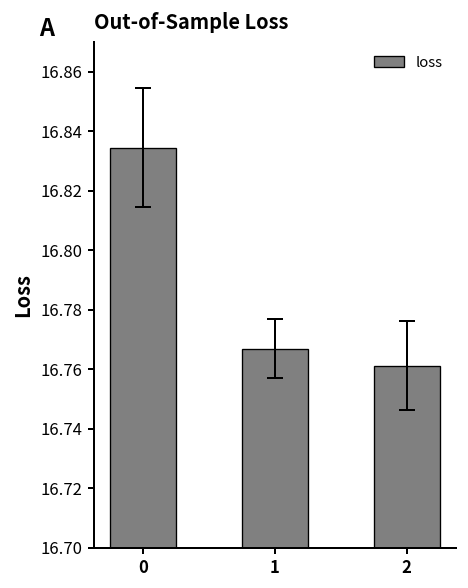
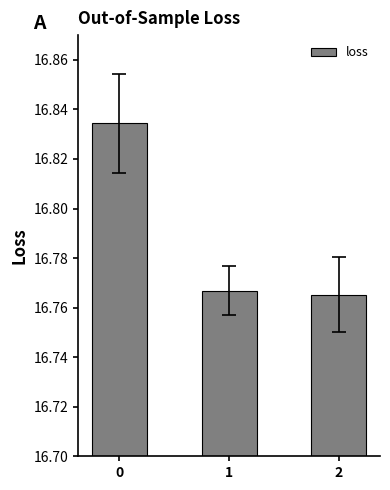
loss, 2: 16.761 -> 16.765
